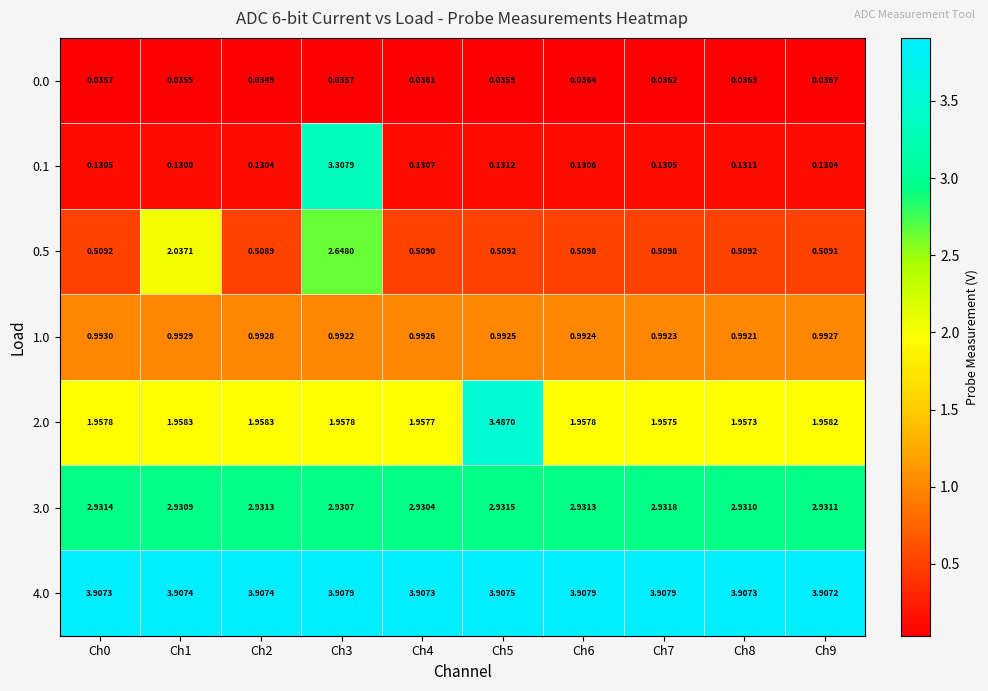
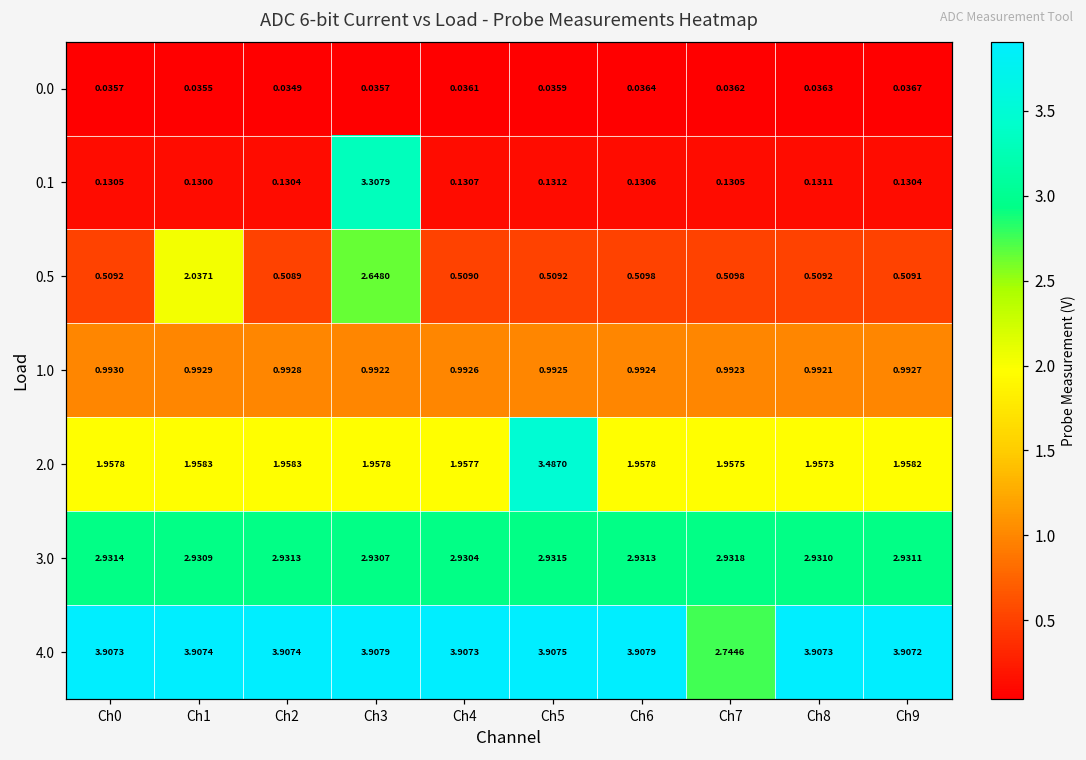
4.0, Ch7: 3.9079 -> 2.7446
